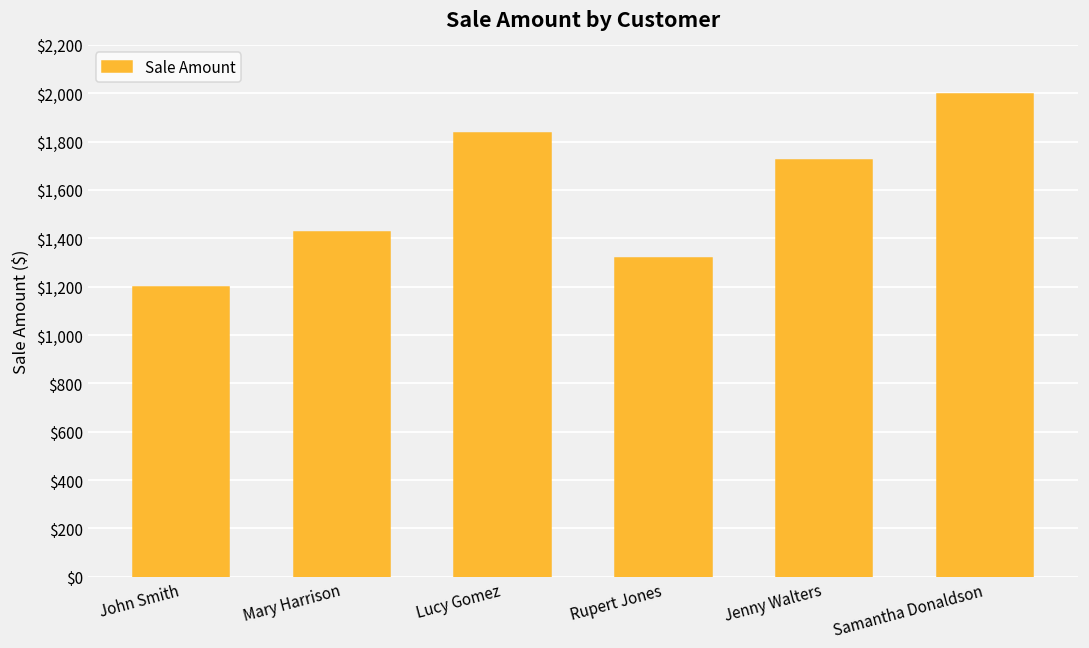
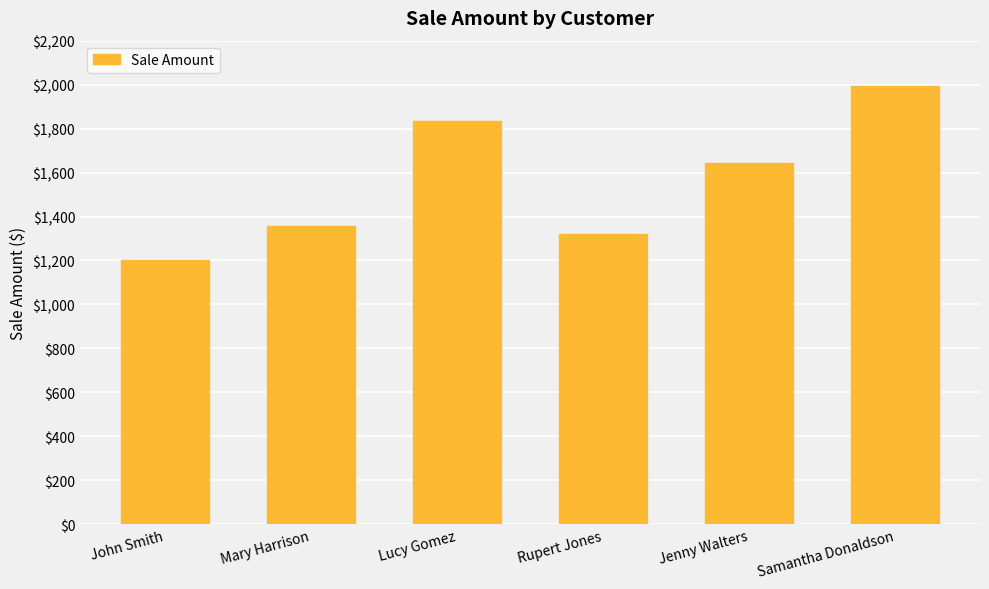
Mary Harrison: $1,430 -> $1,360
Jenny Walters: $1,730 -> $1,650
